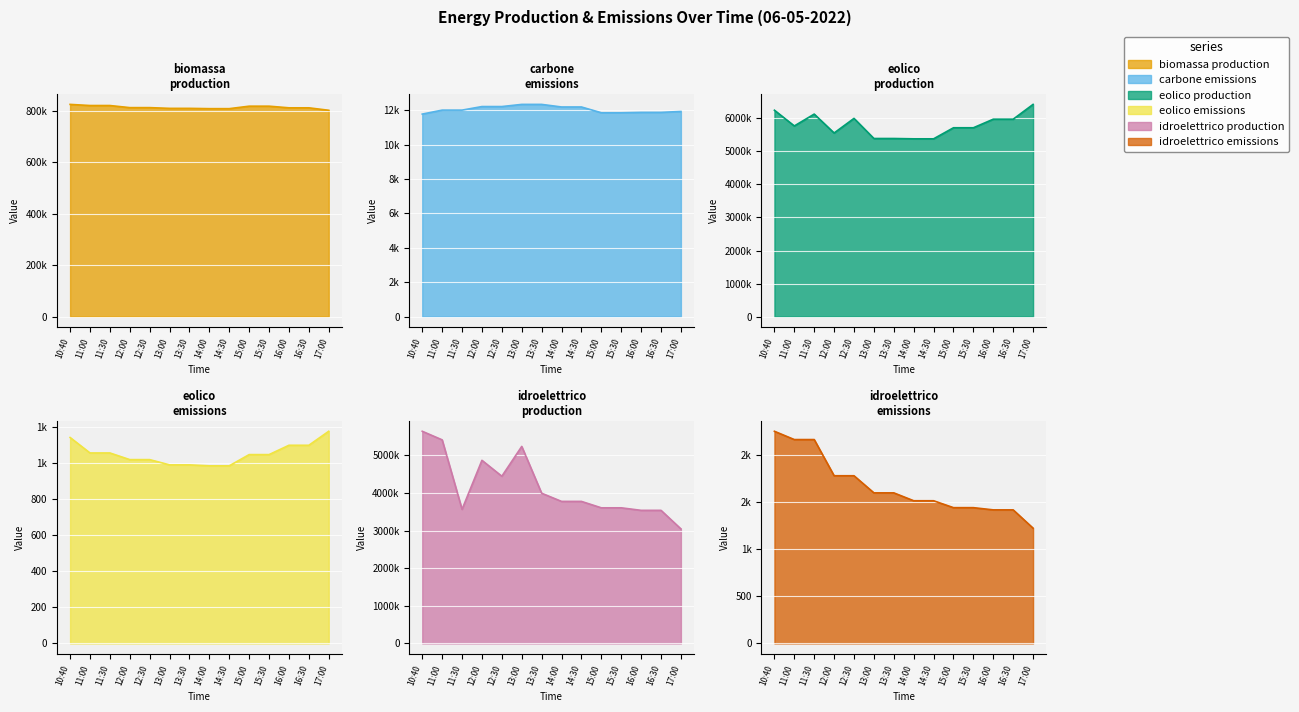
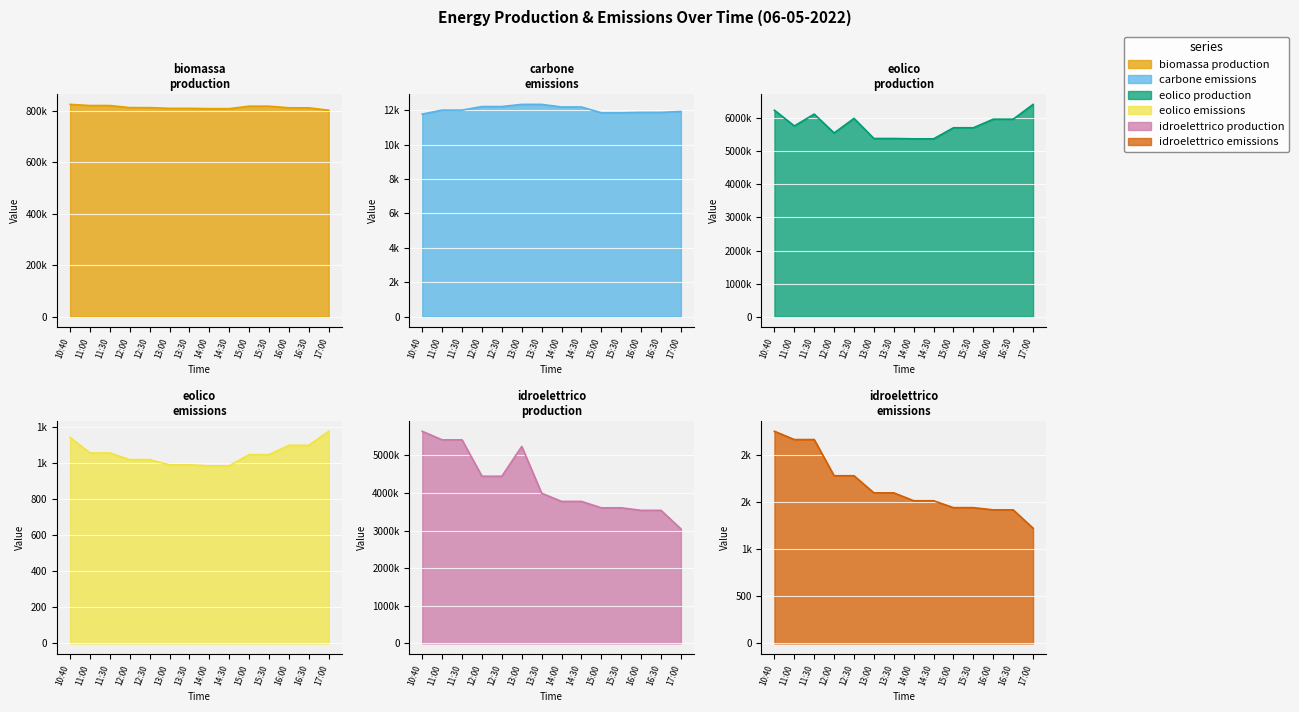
idroelettrico production, 11:30: 3600000 -> 5400000
idroelettrico production, 12:00: 4900000 -> 4400000
